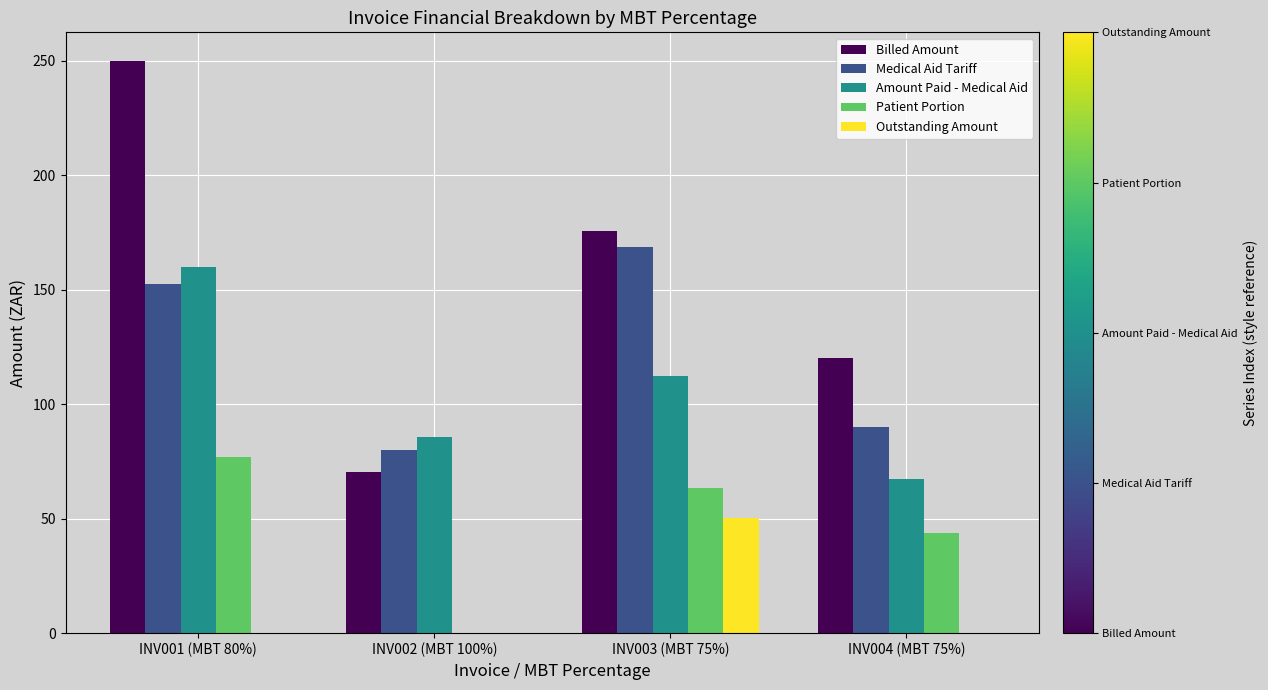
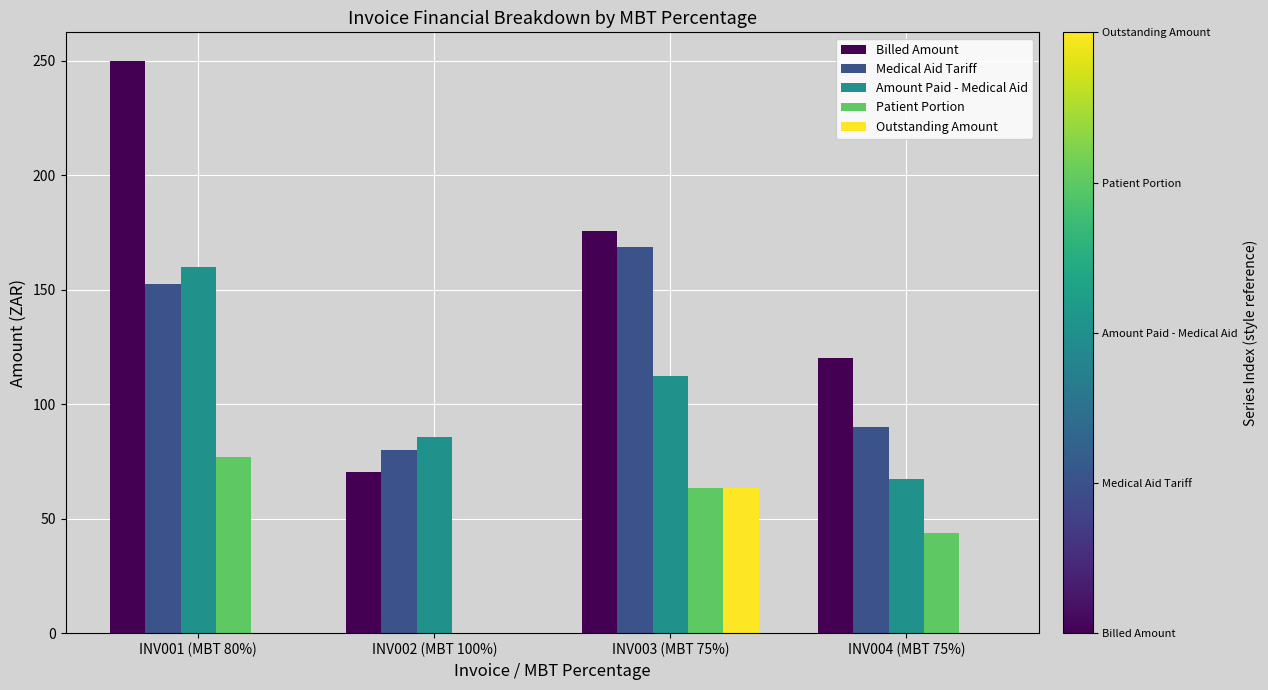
Outstanding Amount, INV003 (MBT 75%): 50 -> 63
